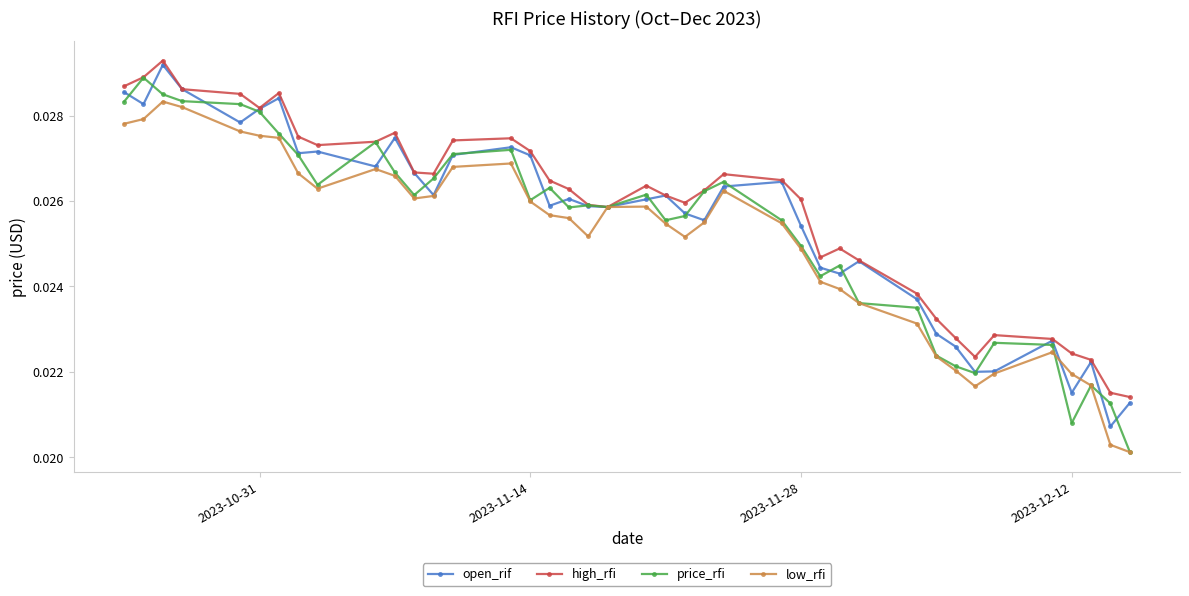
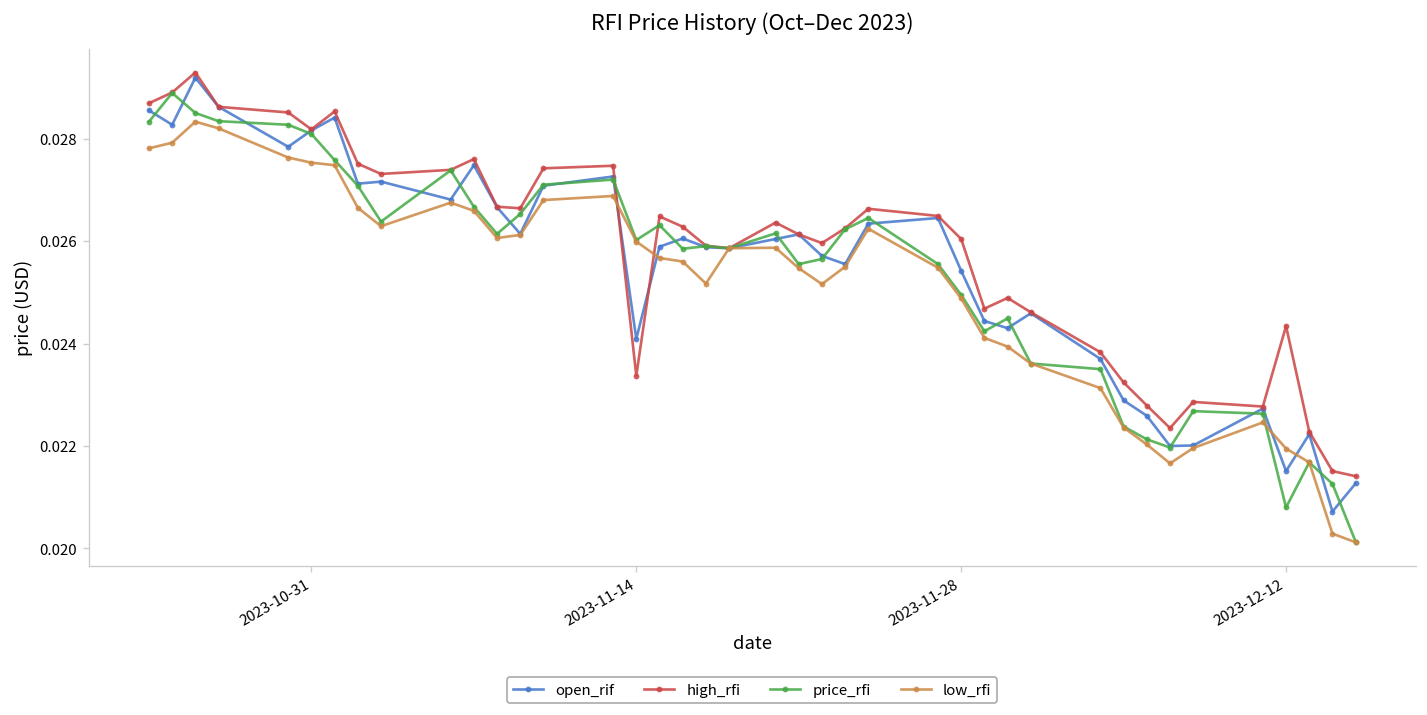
open_rif, 2023-11-14: 0.0271 -> 0.0241
high_rfi, 2023-11-14: 0.0272 -> 0.0234
high_rfi, 2023-12-12: 0.0224 -> 0.0243
